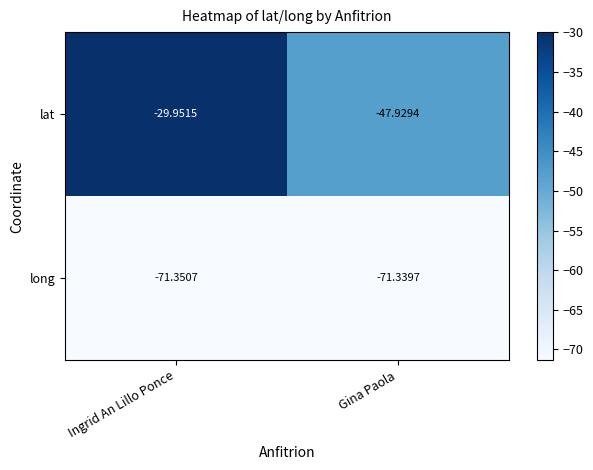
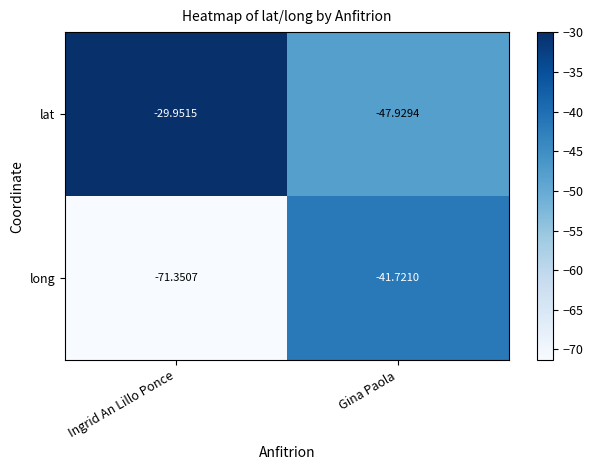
long, Gina Paola: -71.3397 -> -41.7210
